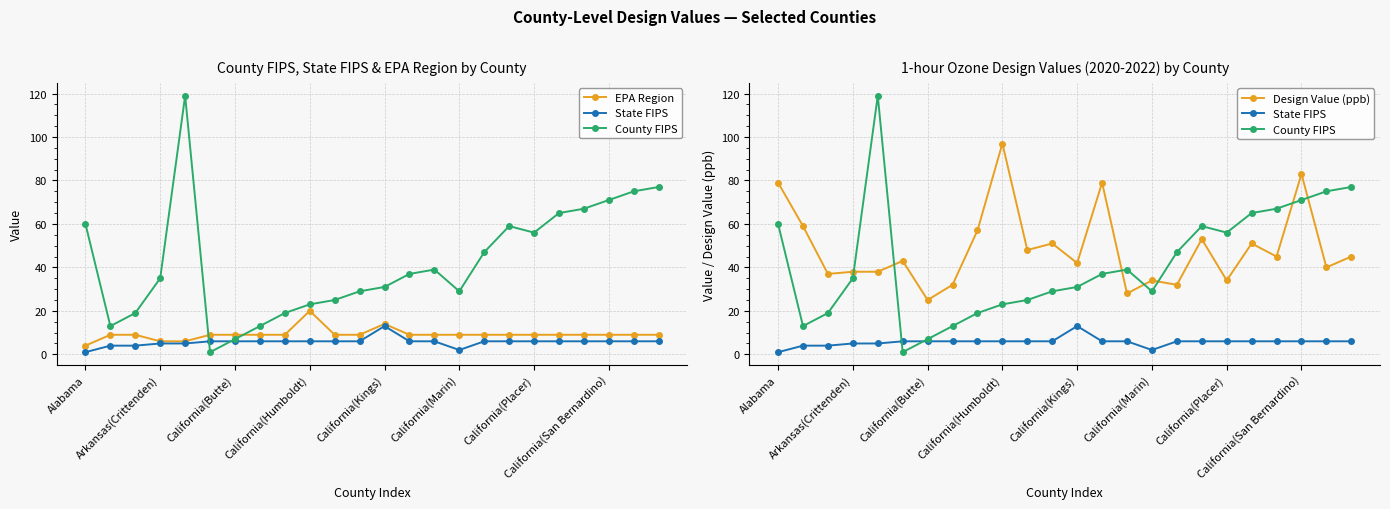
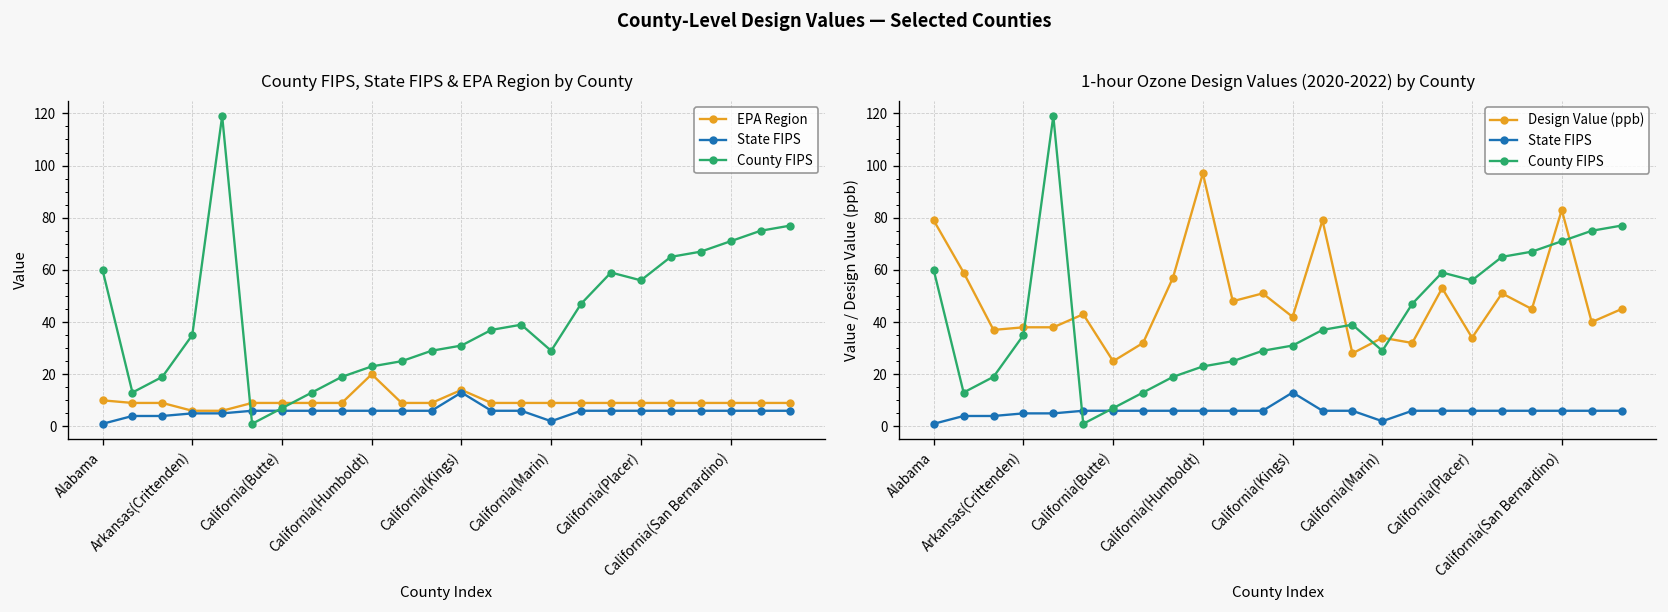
County FIPS, State FIPS & EPA Region by County, EPA Region, Alabama: 4 -> 10
